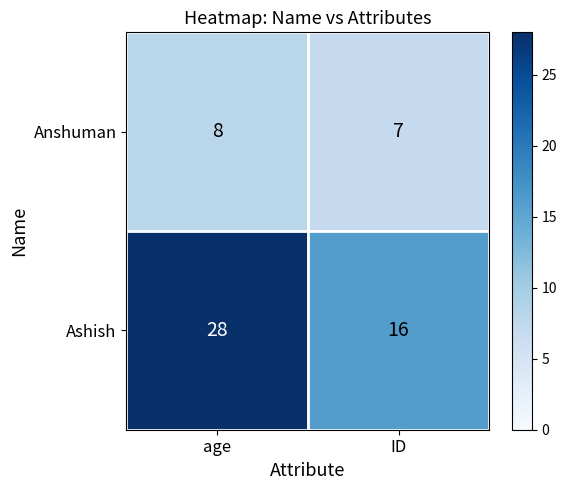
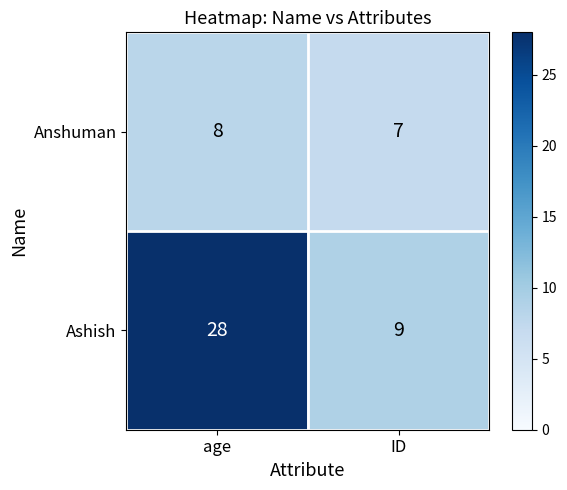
Ashish, ID: 16 -> 9
